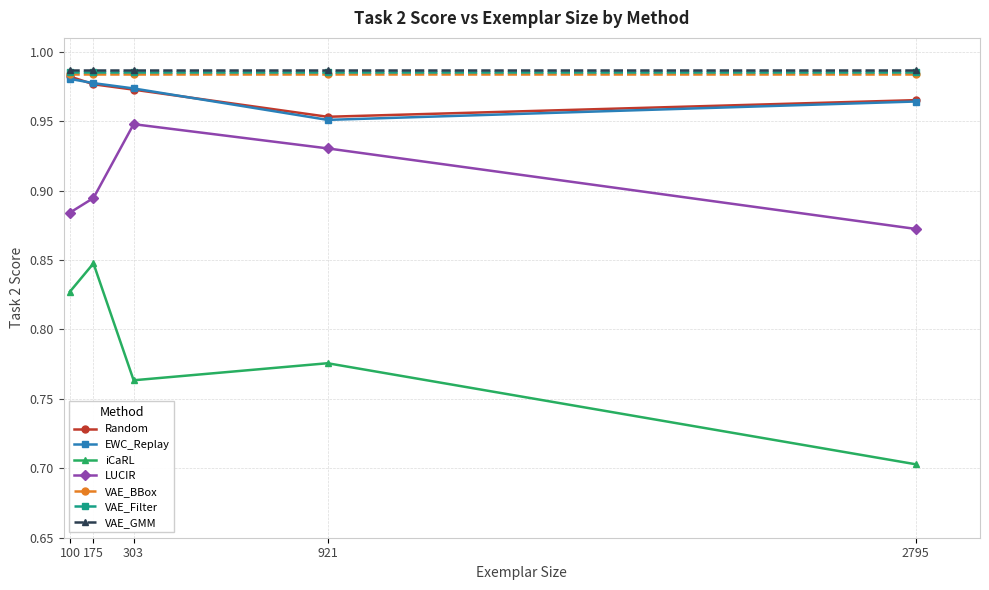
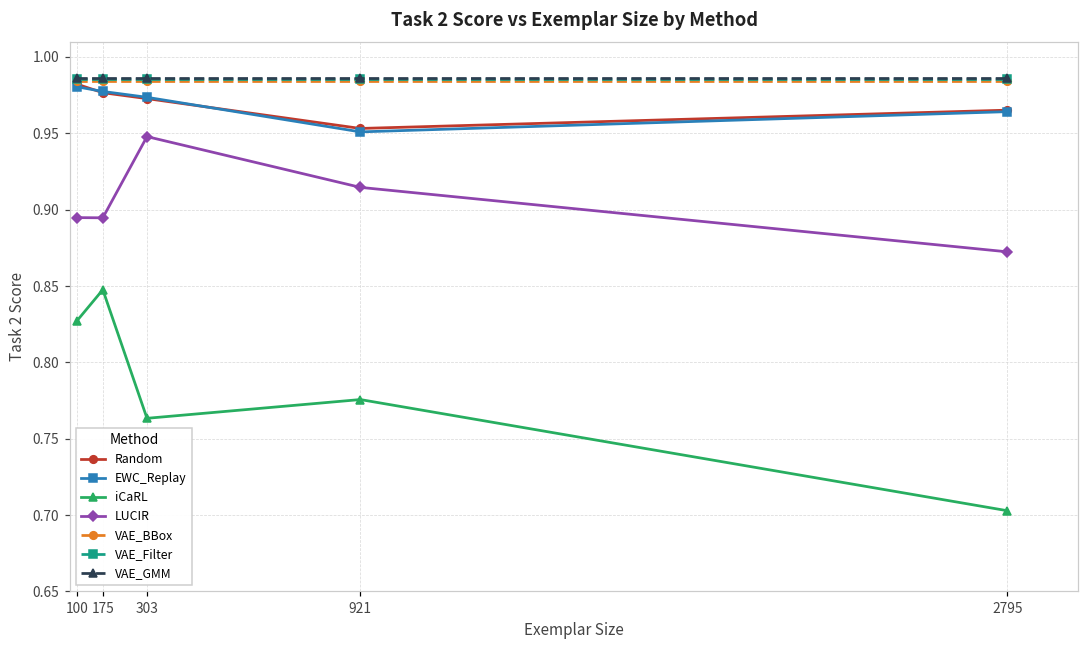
LUCIR, 100: 0.884 -> 0.895
LUCIR, 921: 0.930 -> 0.915
